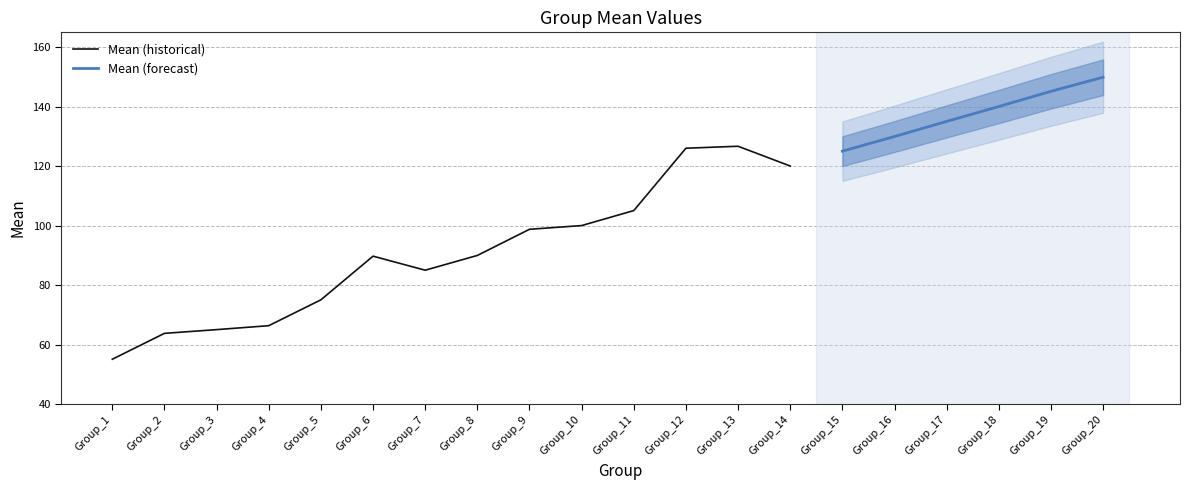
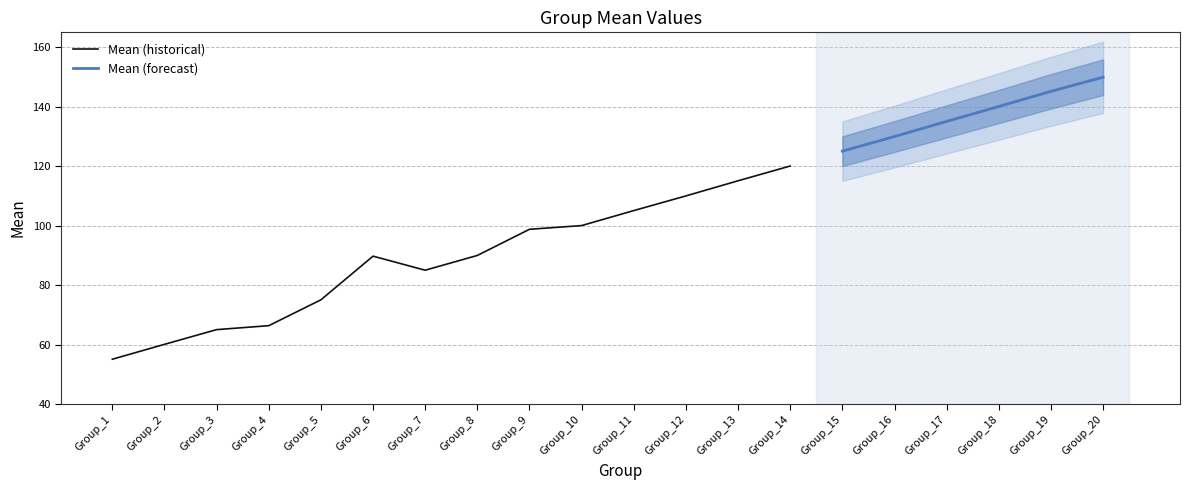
Mean (historical), Group_2: 64 -> 60
Mean (historical), Group_12: 126 -> 110
Mean (historical), Group_13: 127 -> 115
